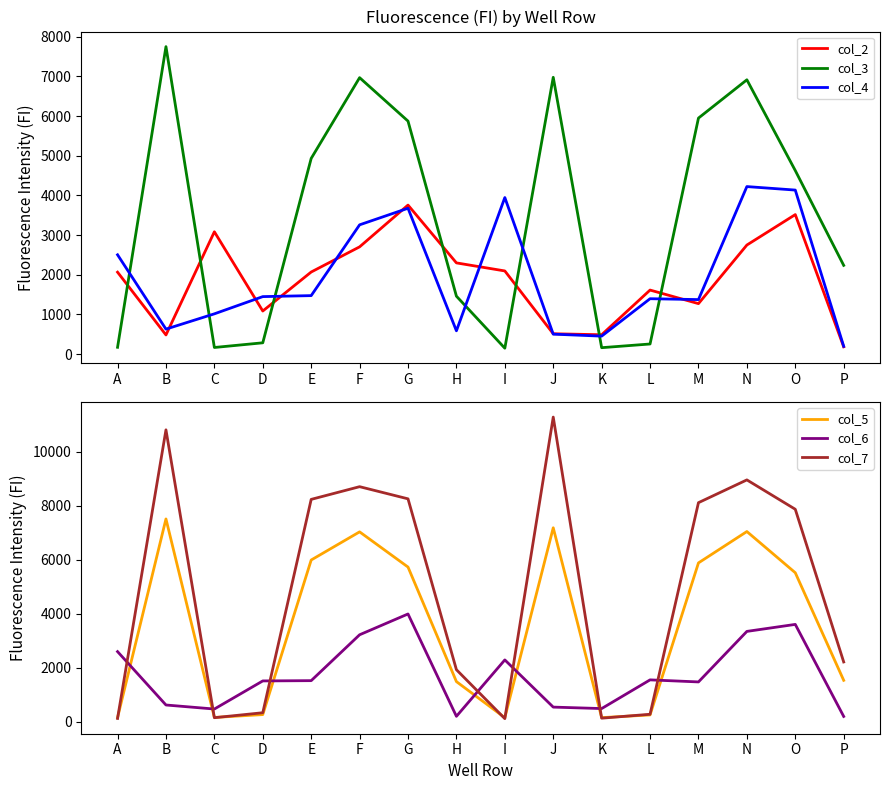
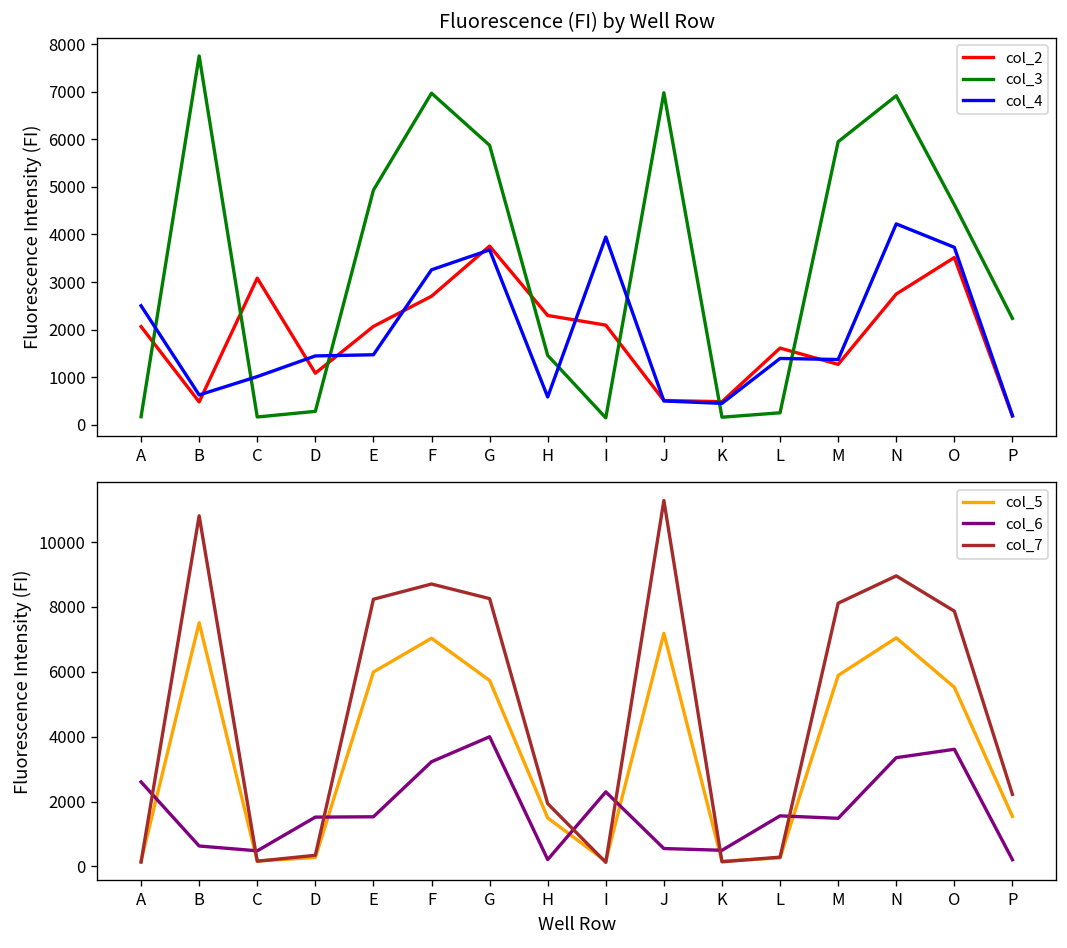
Fluorescence (FI) by Well Row, col_4, O: 4100 -> 3700
